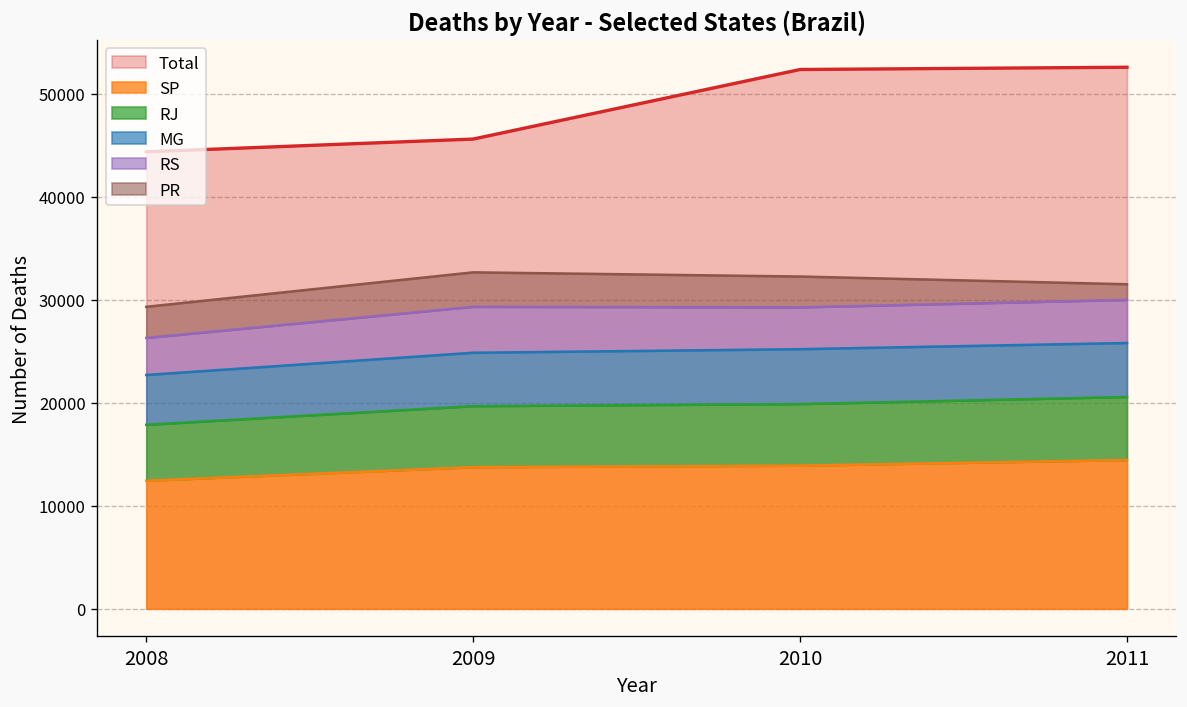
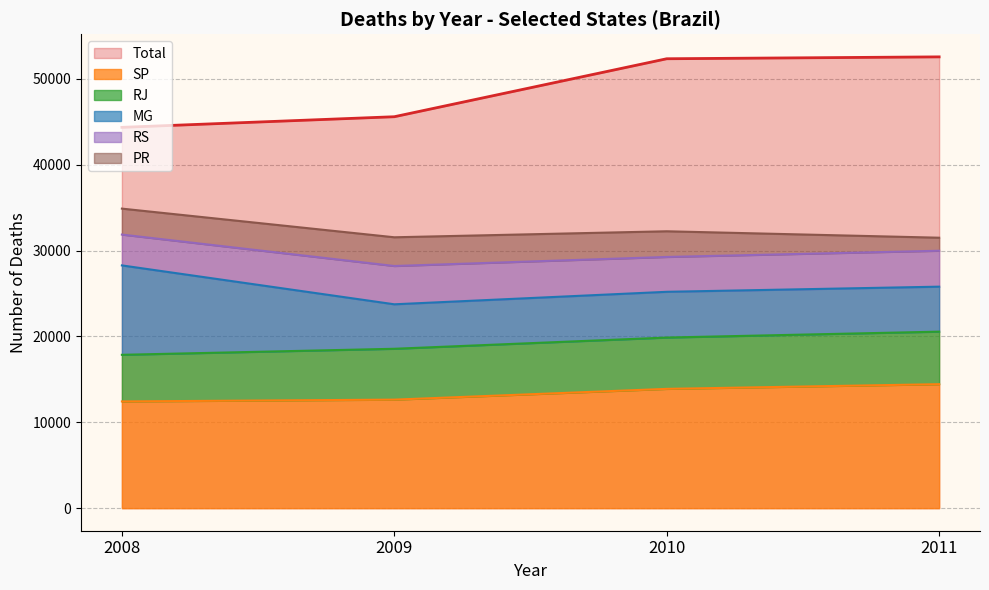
MG, 2008: 5000 -> 10000
SP, 2009: 14000 -> 13000
